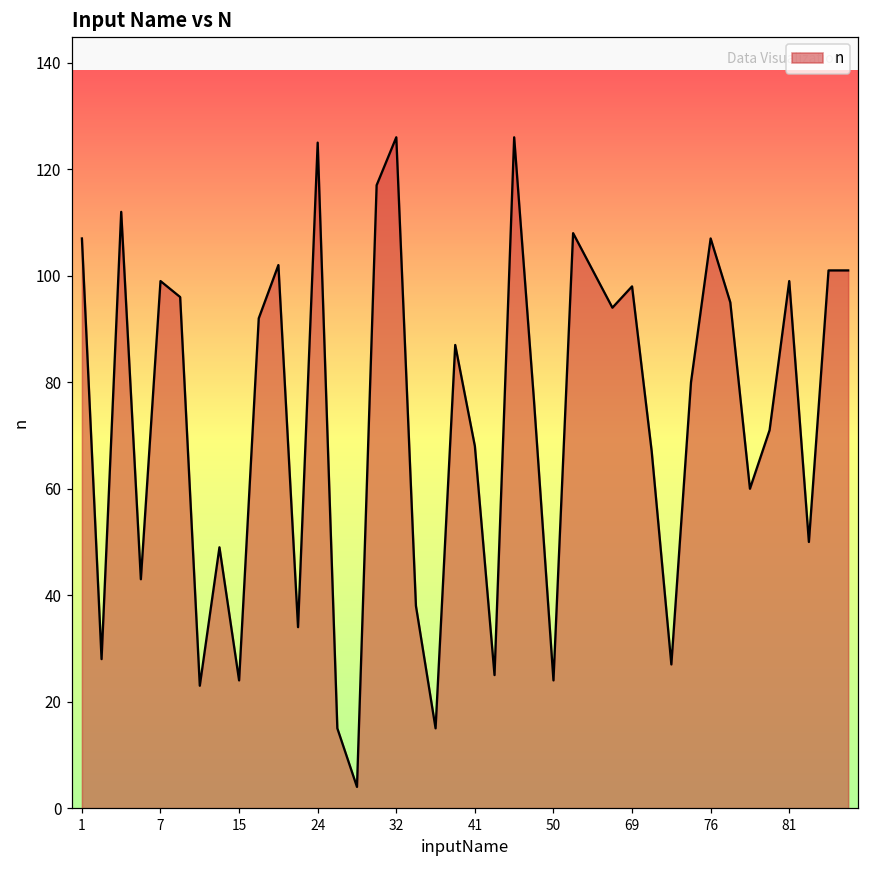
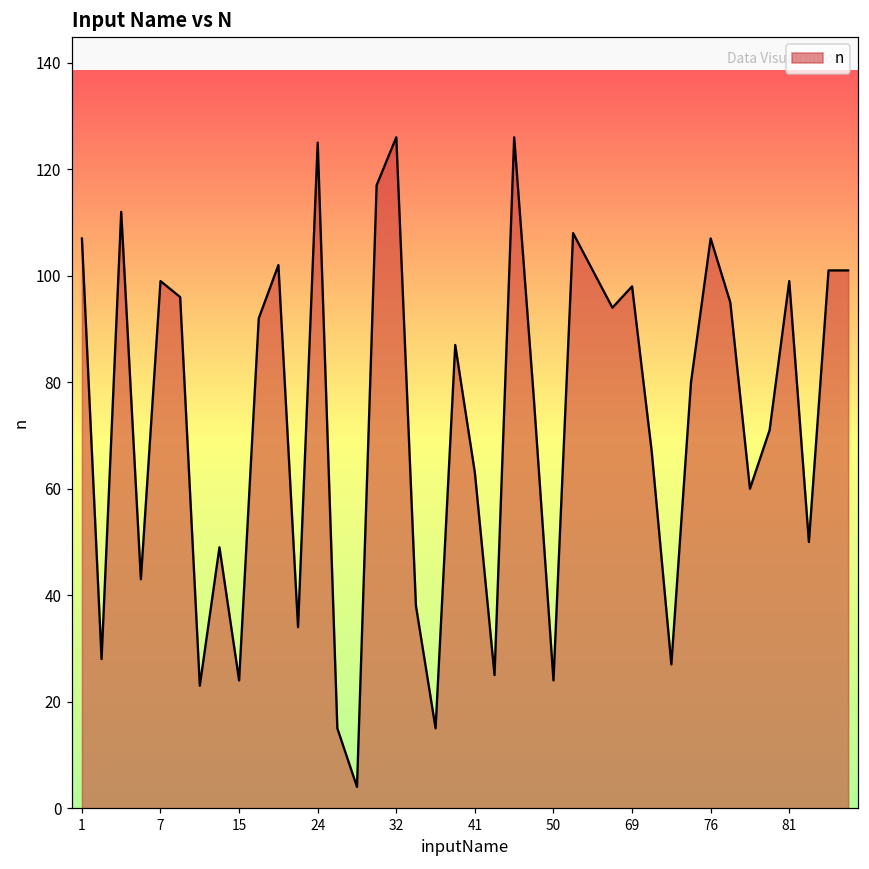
41: 68 -> 63
